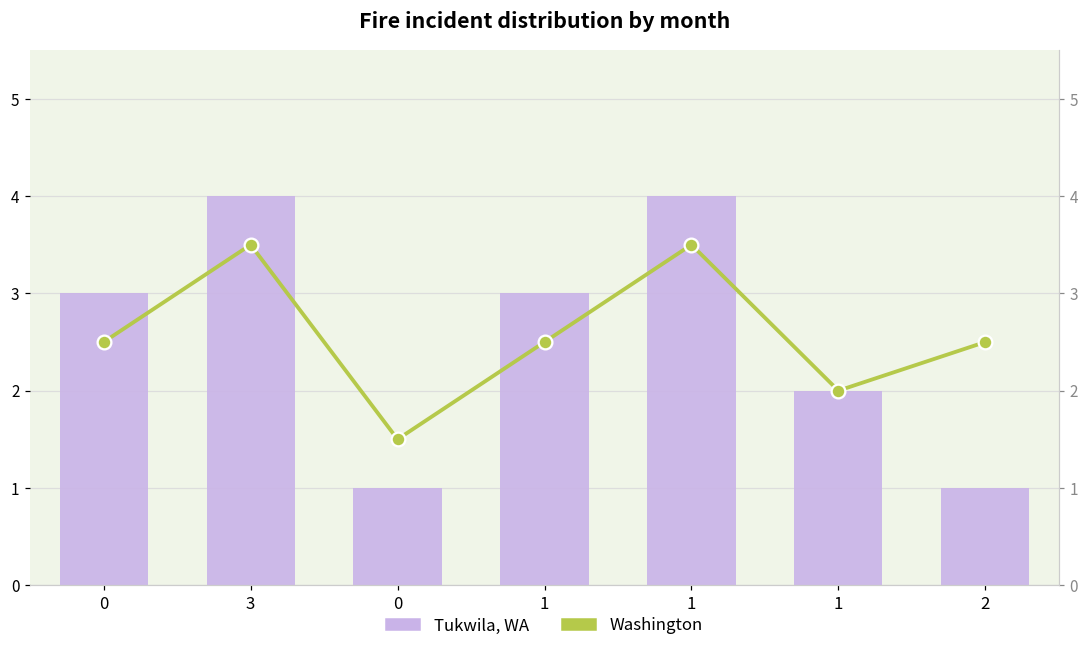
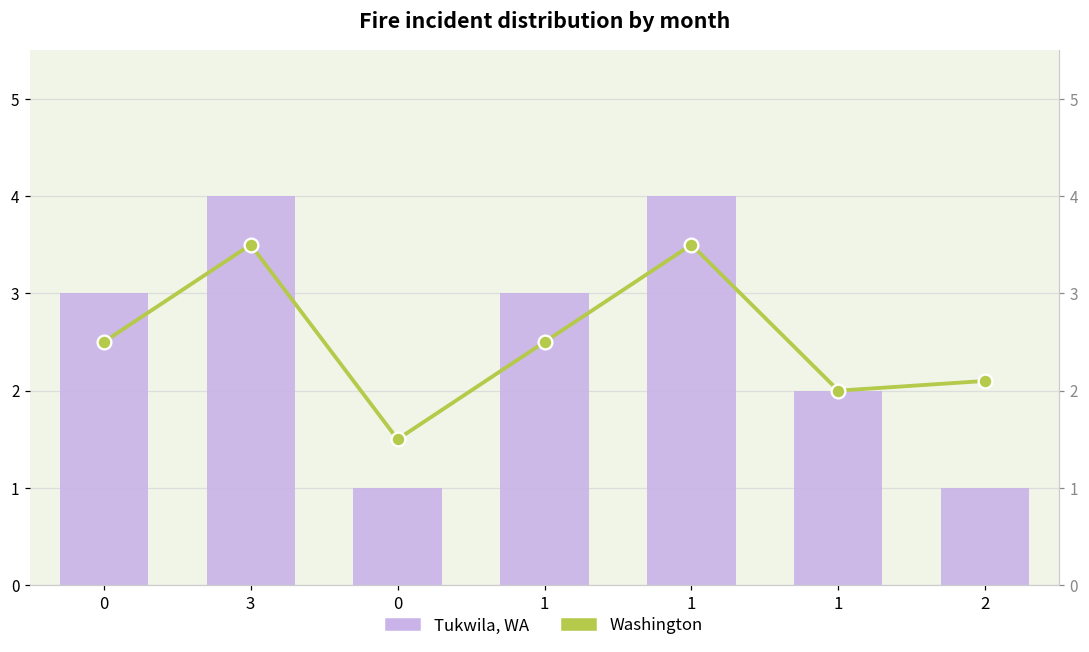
Washington, 2: 2.5 -> 2.1
